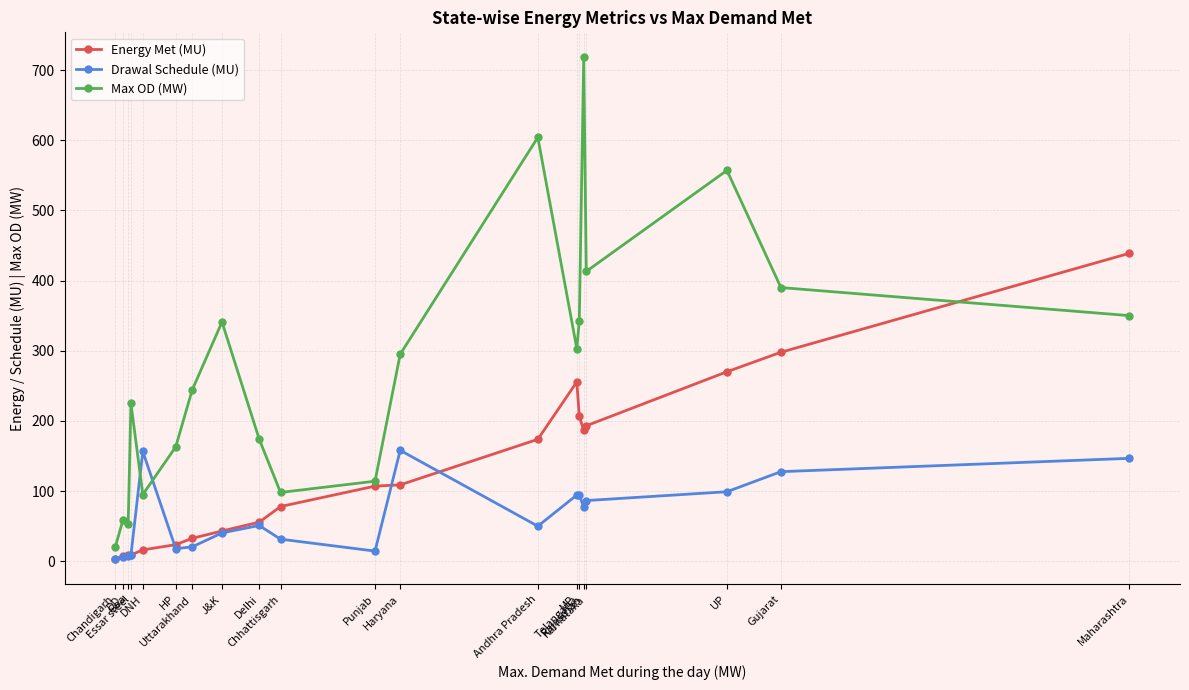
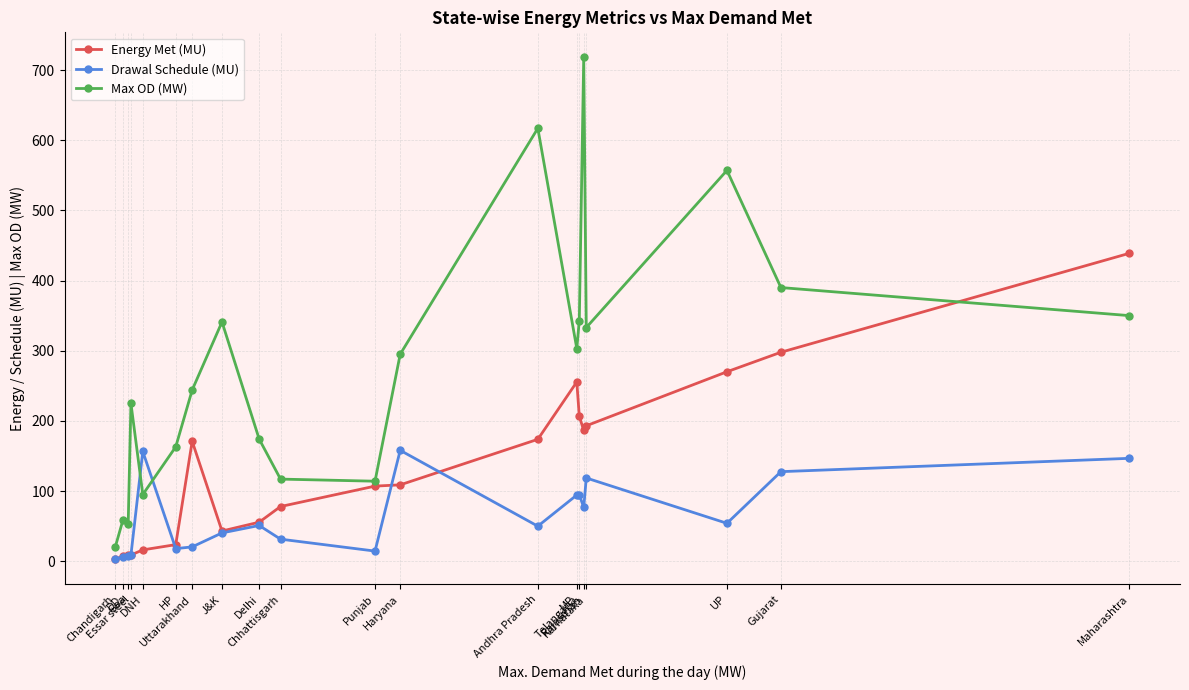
Energy Met (MU), Uttarakhand: 30 -> 170
Max OD (MW), Chhattisgarh: 100 -> 120
Max OD (MW), Andhra Pradesh: 600 -> 620
Drawal Schedule (MU), Karnataka: 90 -> 120
Max OD (MW), Karnataka: 410 -> 330
Drawal Schedule (MU), UP: 100 -> 50
